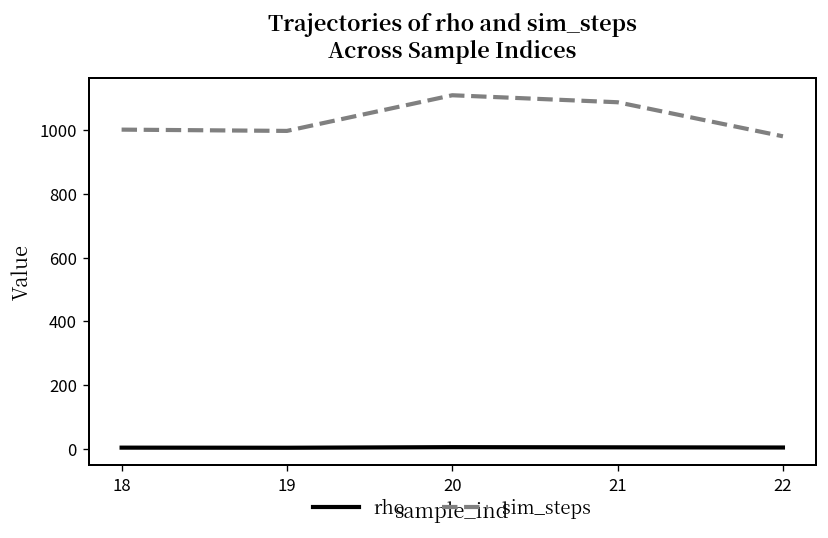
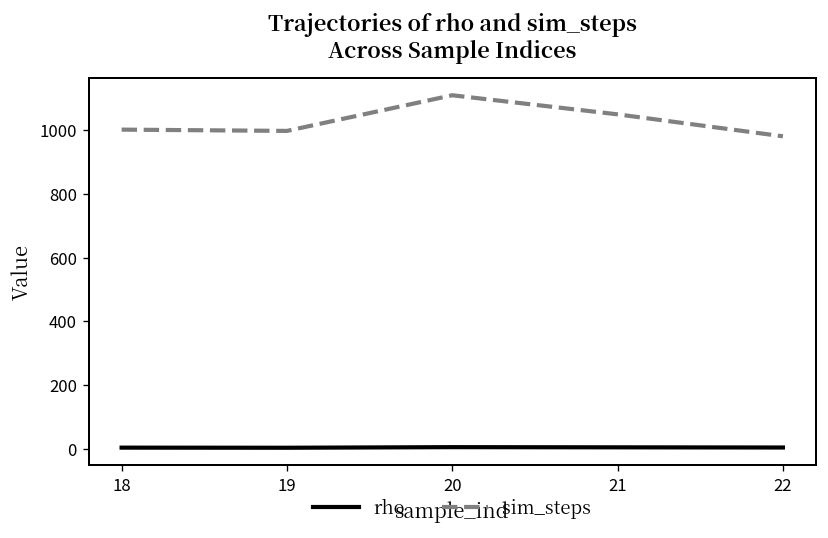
sim_steps, 21: 1090 -> 1050
